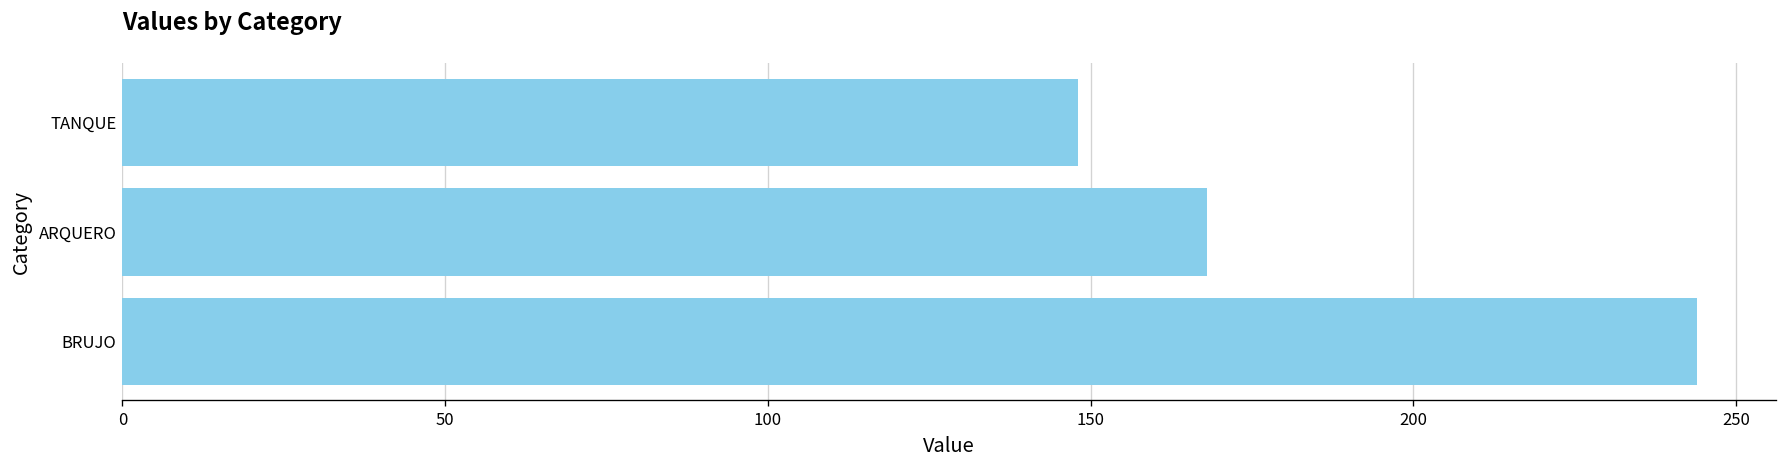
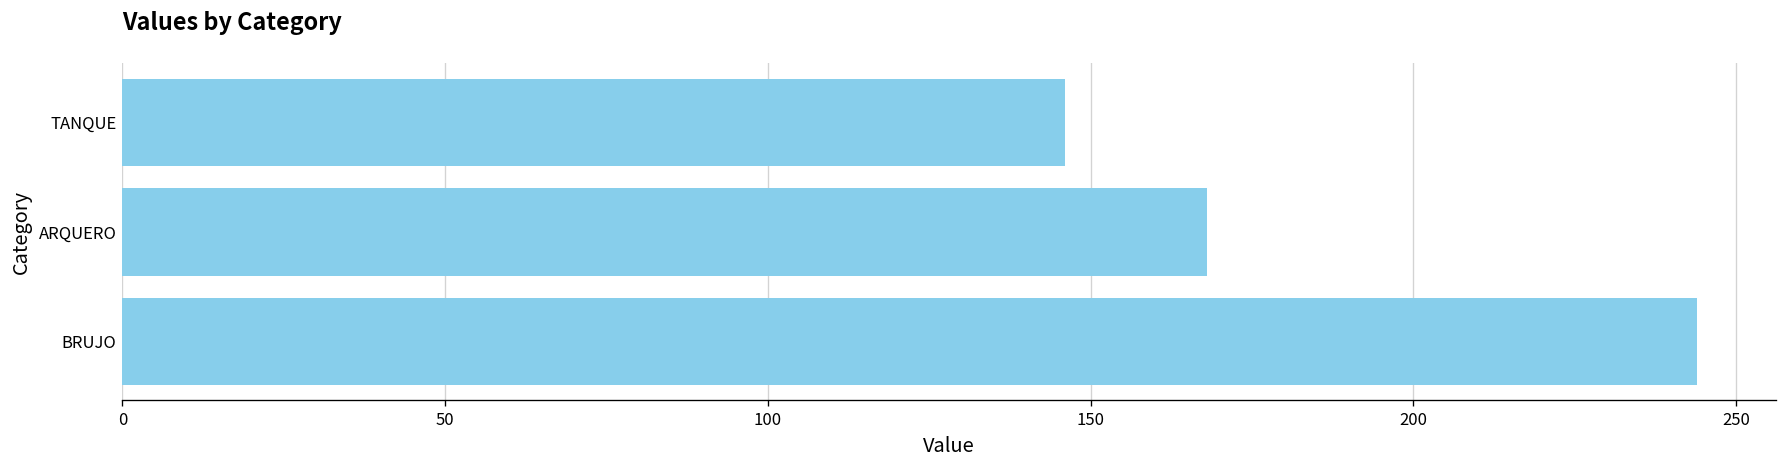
TANQUE: 148 -> 146
